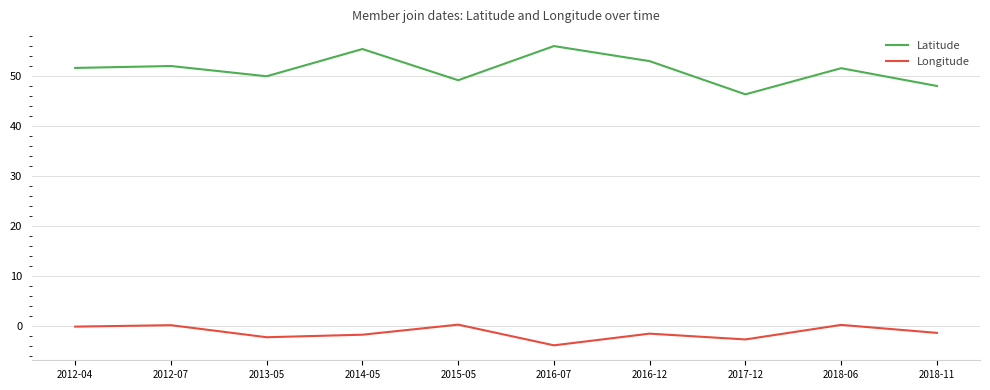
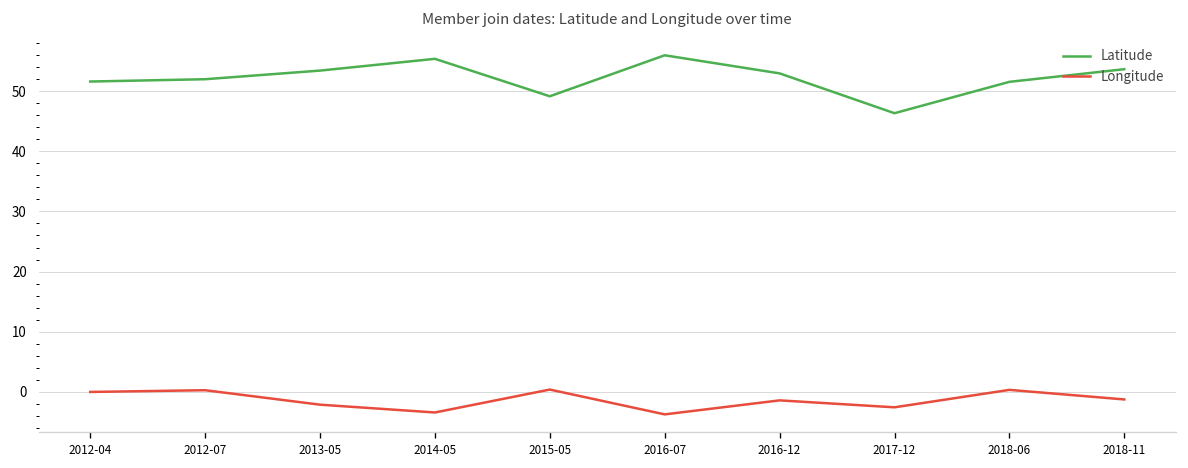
Latitude, 2013-05: 50 -> 53
Longitude, 2014-05: -2 -> -3
Latitude, 2018-11: 48 -> 54
